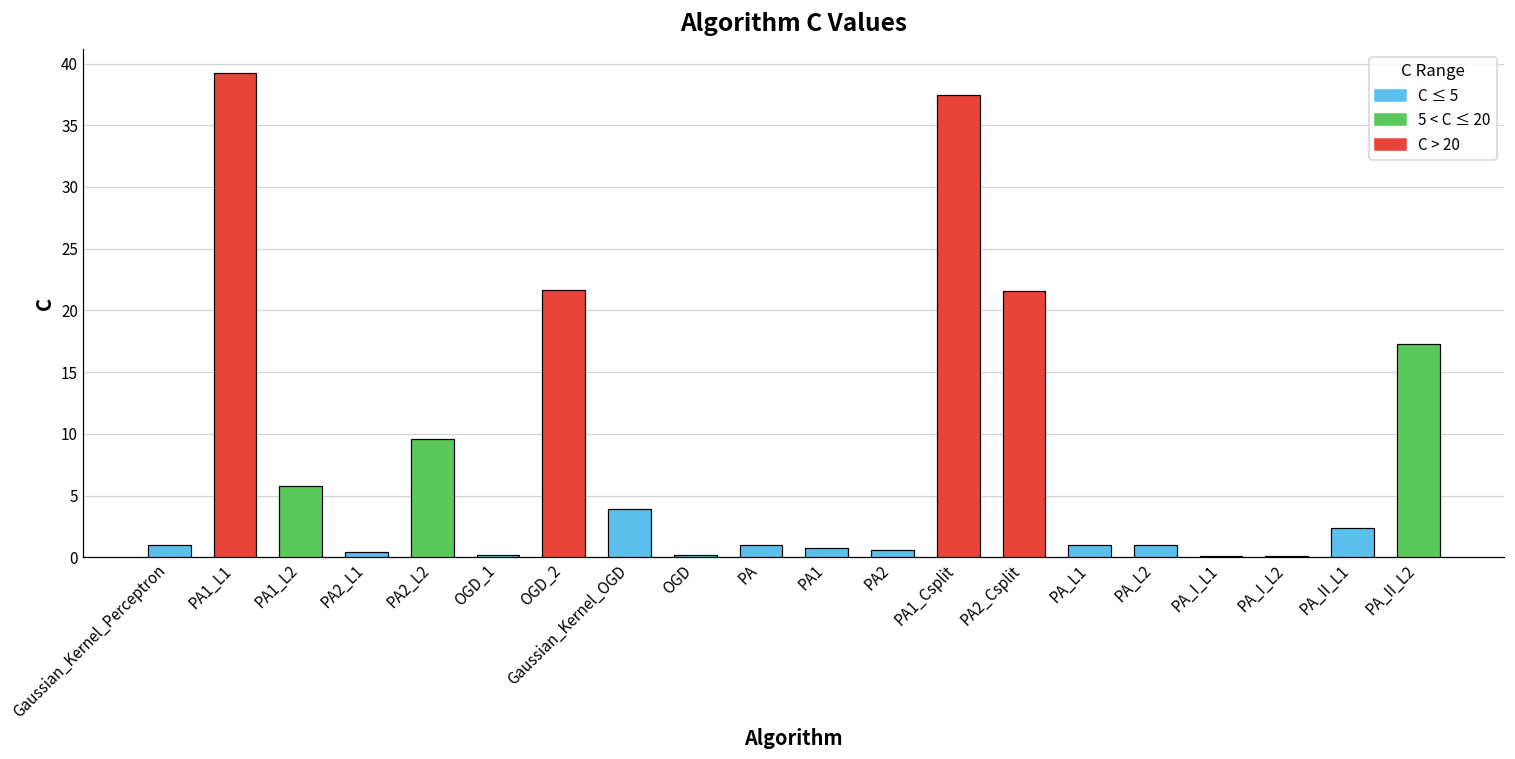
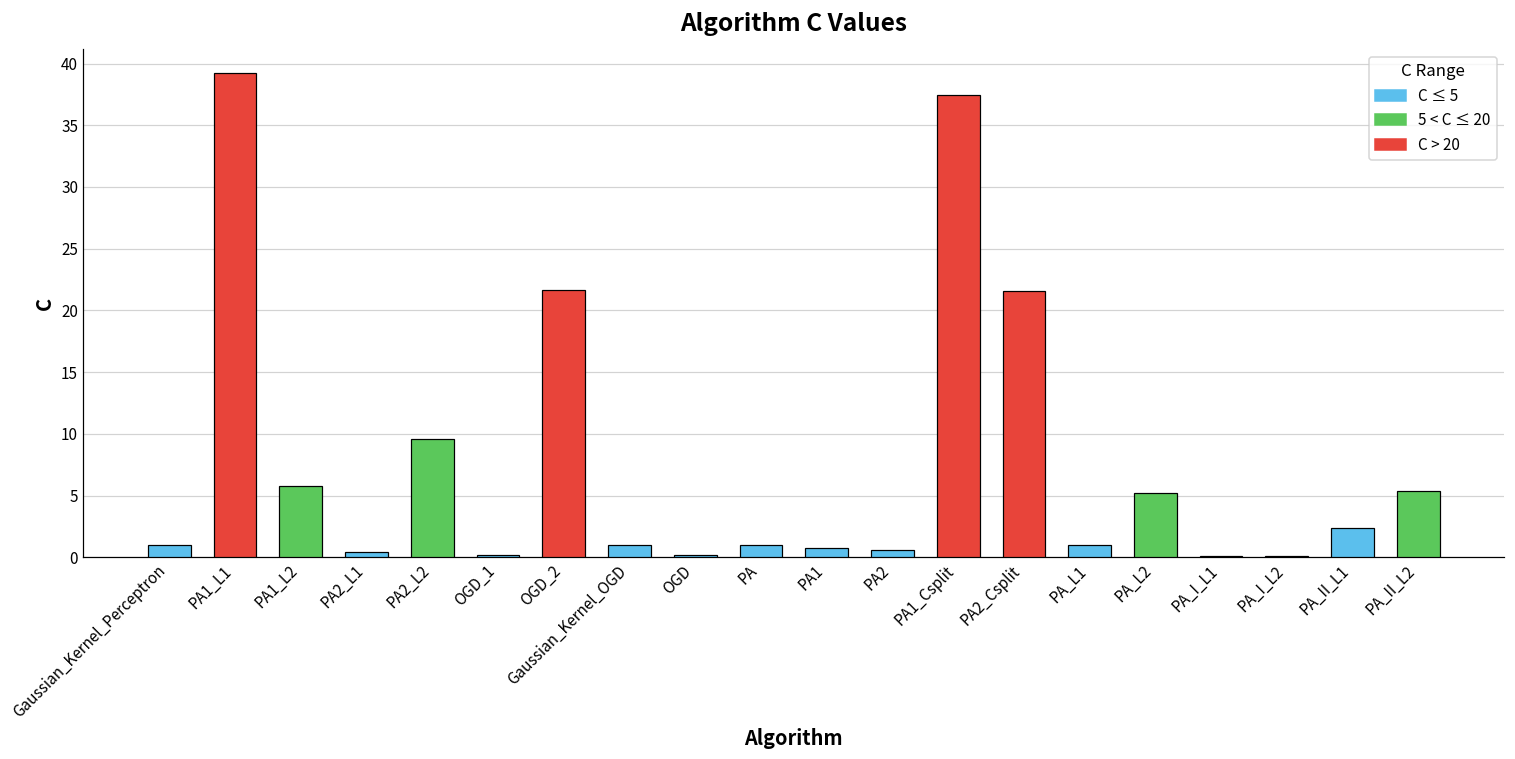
Gaussian_Kernel_OGD: 3.9 -> 1.0
PA_L2: 1.0 -> 5.2
PA_II_L2: 17.3 -> 5.4
